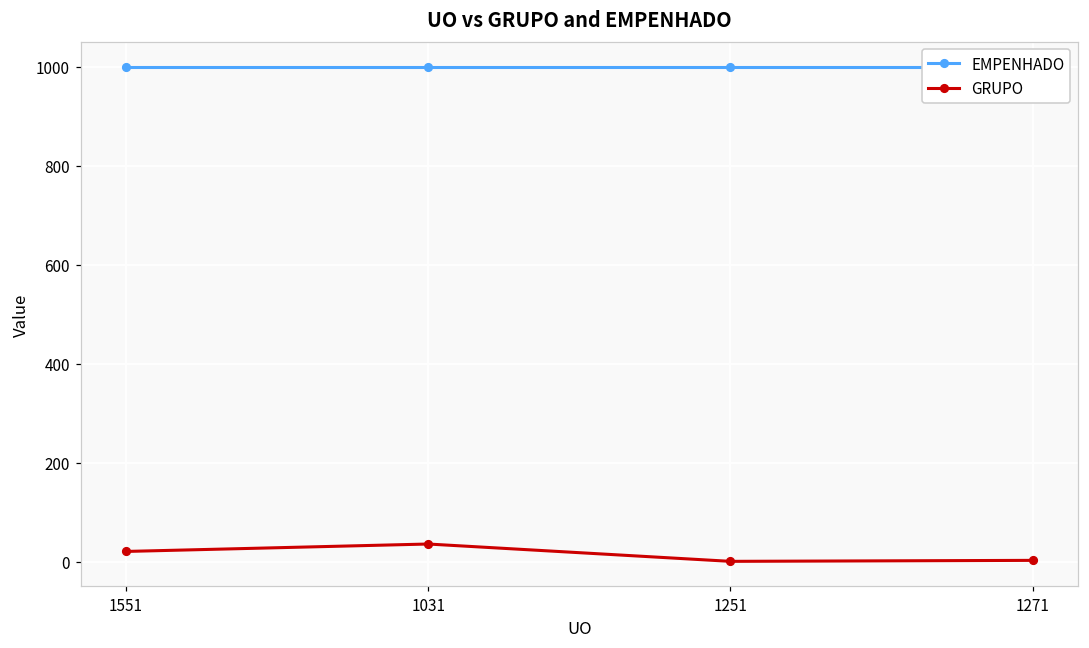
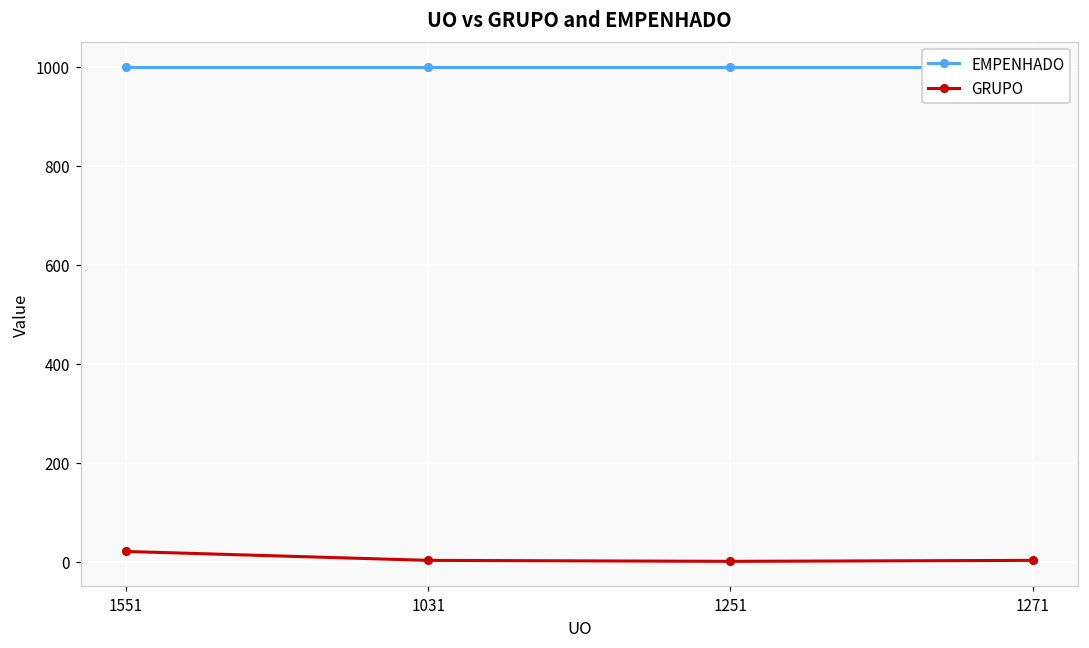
GRUPO, 1031: 40 -> 0
